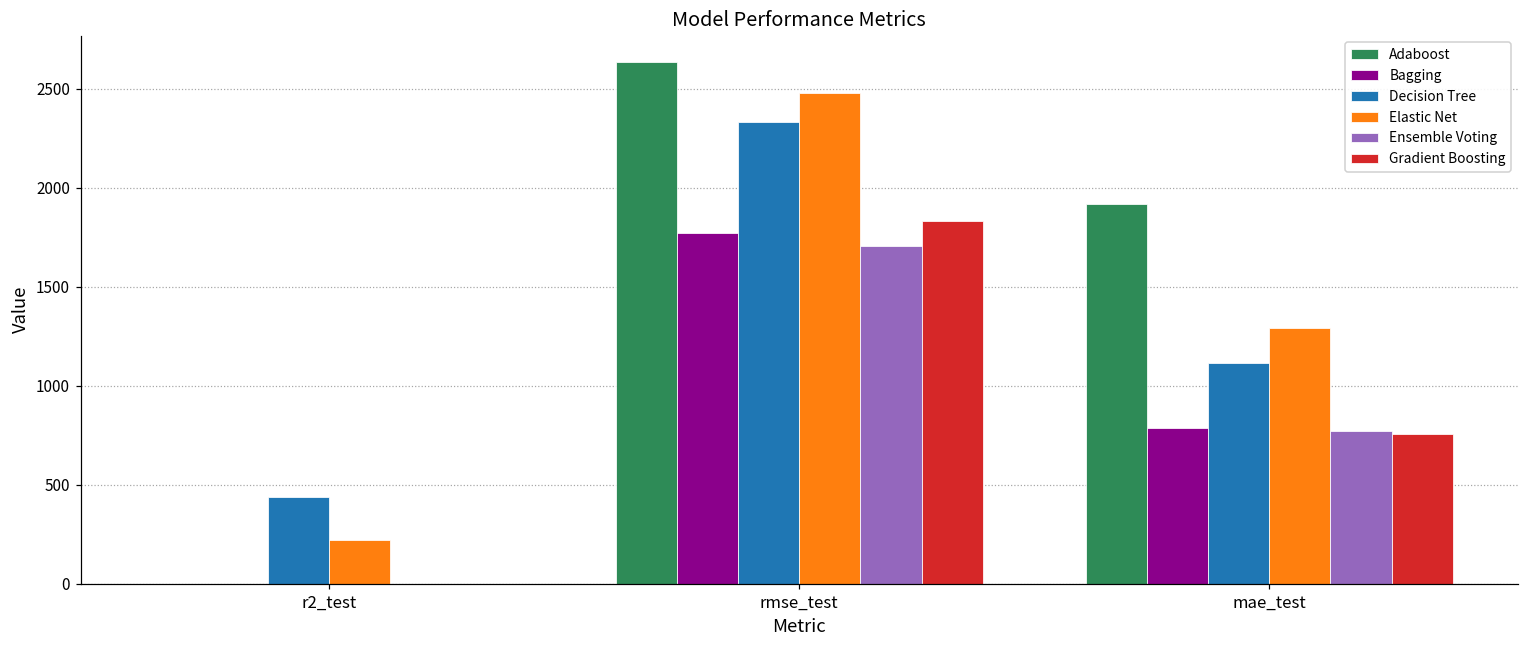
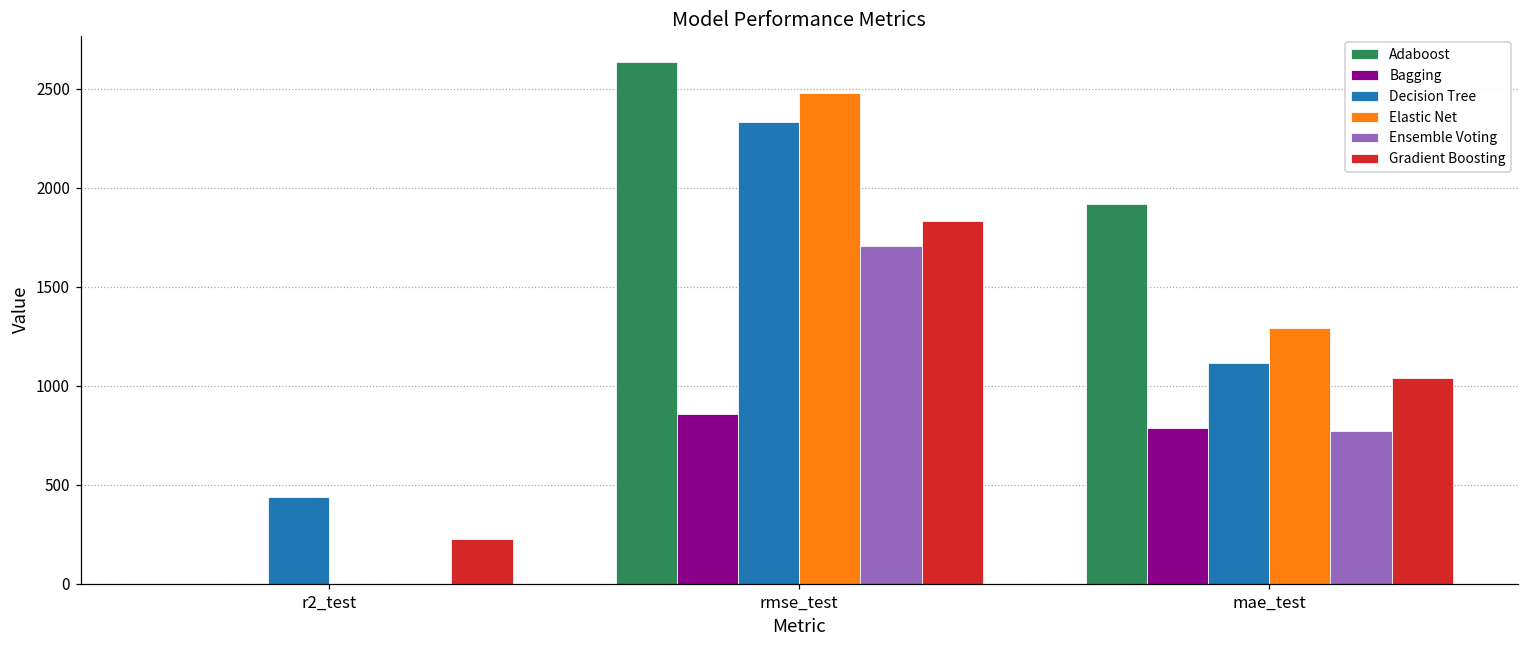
Elastic Net, r2_test: 220 -> 0
Gradient Boosting, r2_test: 0 -> 230
Bagging, rmse_test: 1770 -> 860
Gradient Boosting, mae_test: 760 -> 1040
